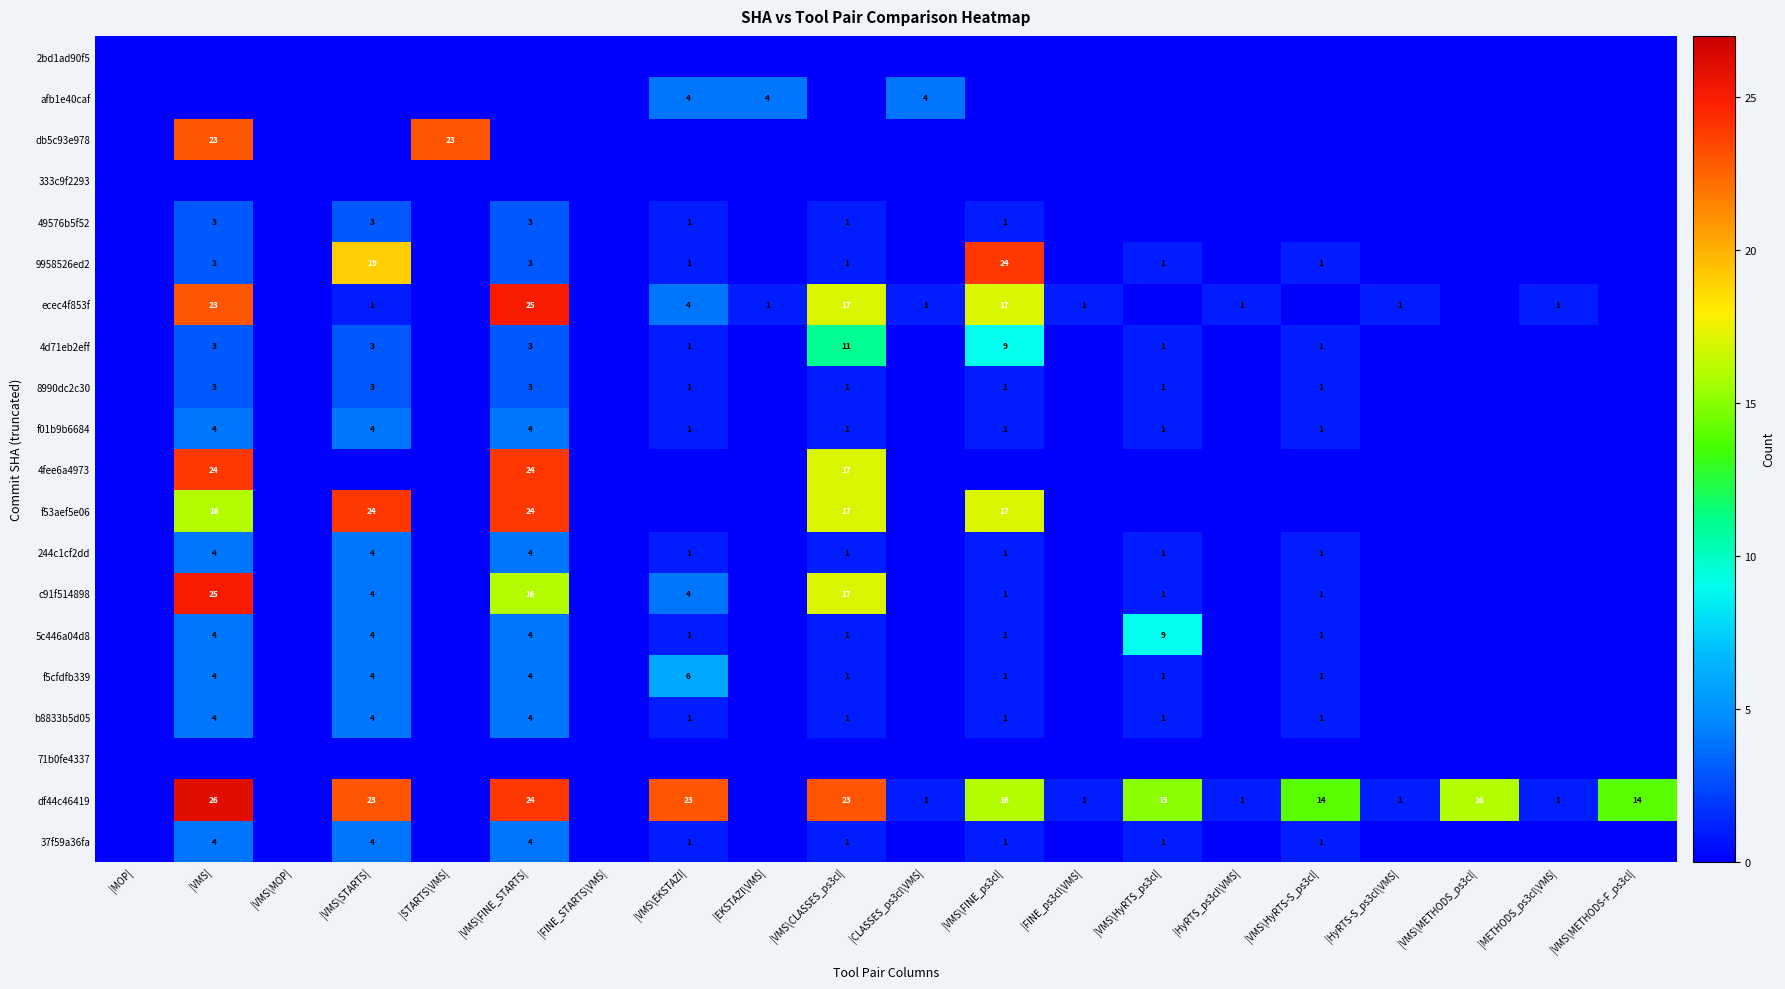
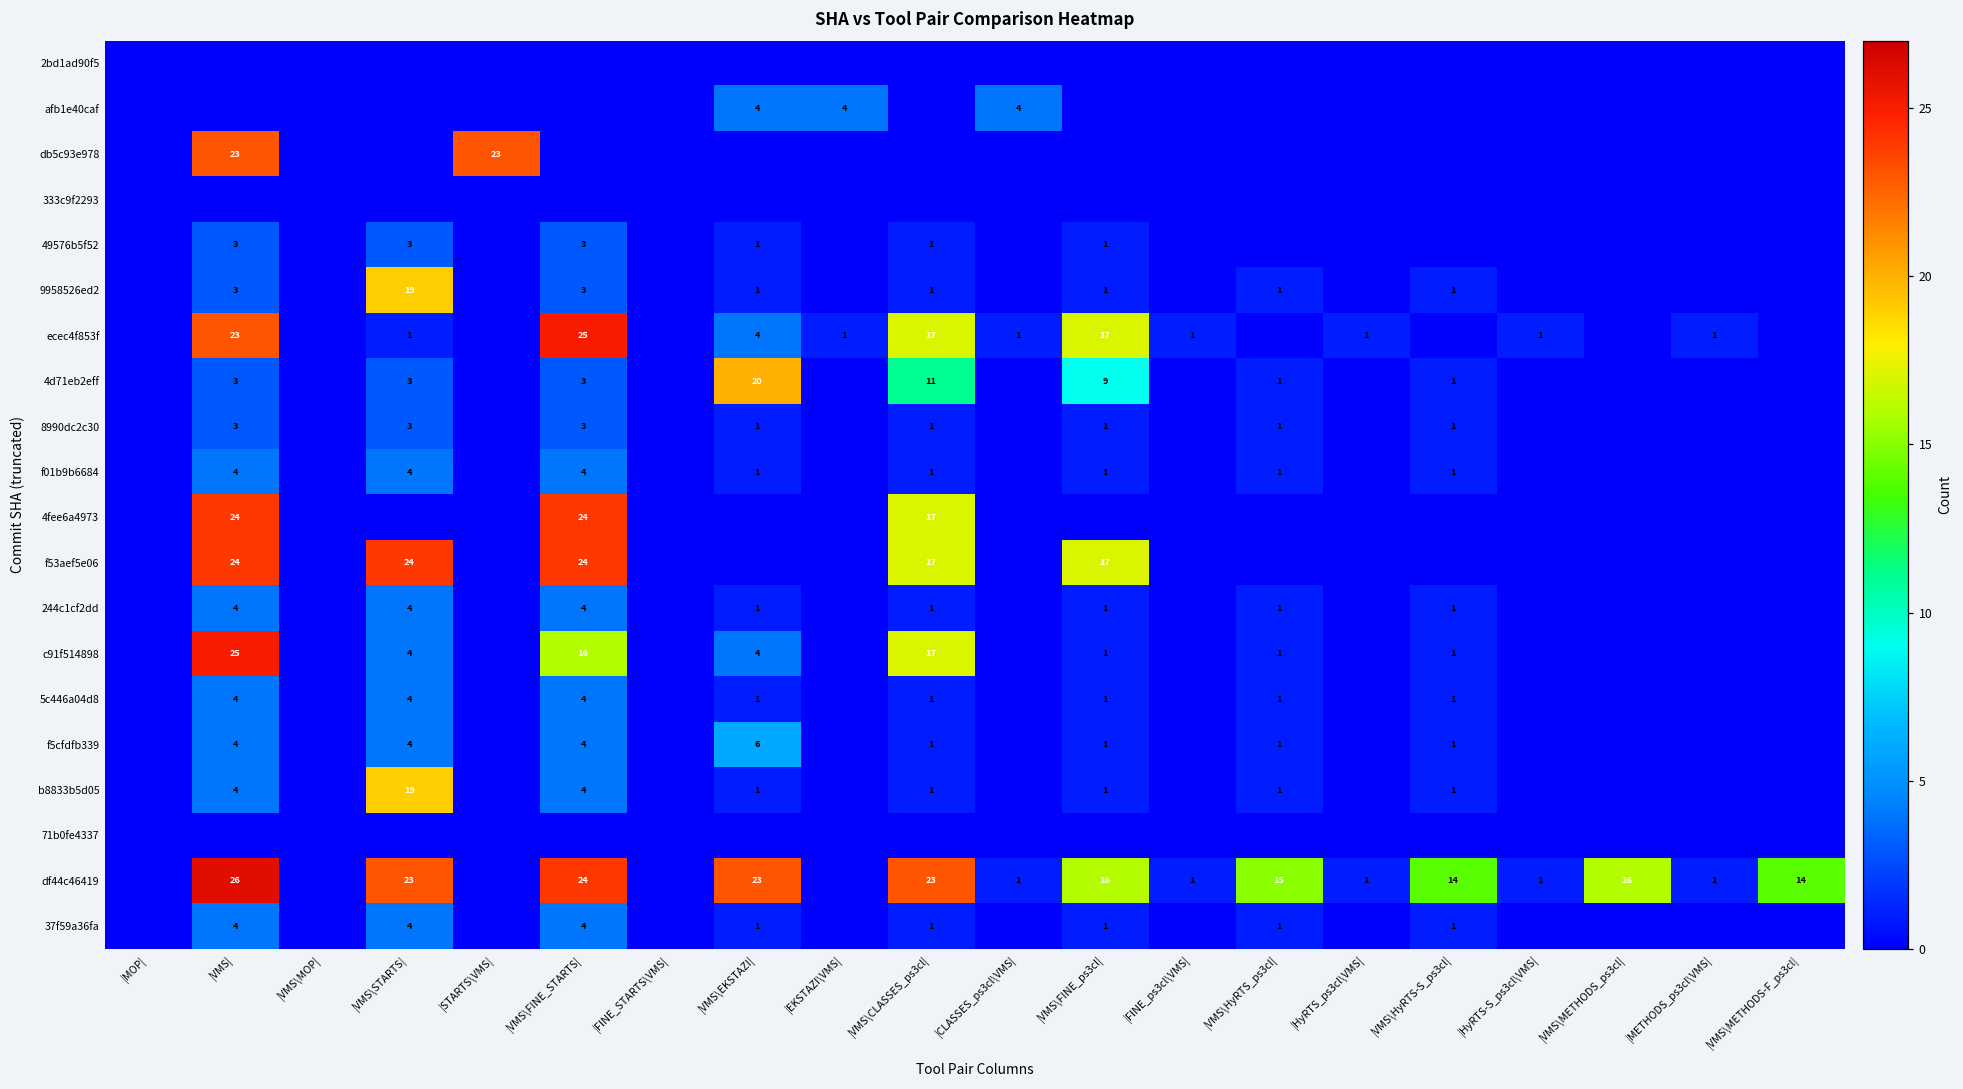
9958526ed2, |VMS\FINE_ps3cl|: 24 -> 1
4d71eb2eff, |VMS\EKSTAZI|: 1 -> 20
f53aef5e06, |VMS|: 16 -> 24
5c446a04d8, |VMS\HyRTS_ps3cl|: 9 -> 1
b8833b5d05, |VMS\STARTS|: 4 -> 19
